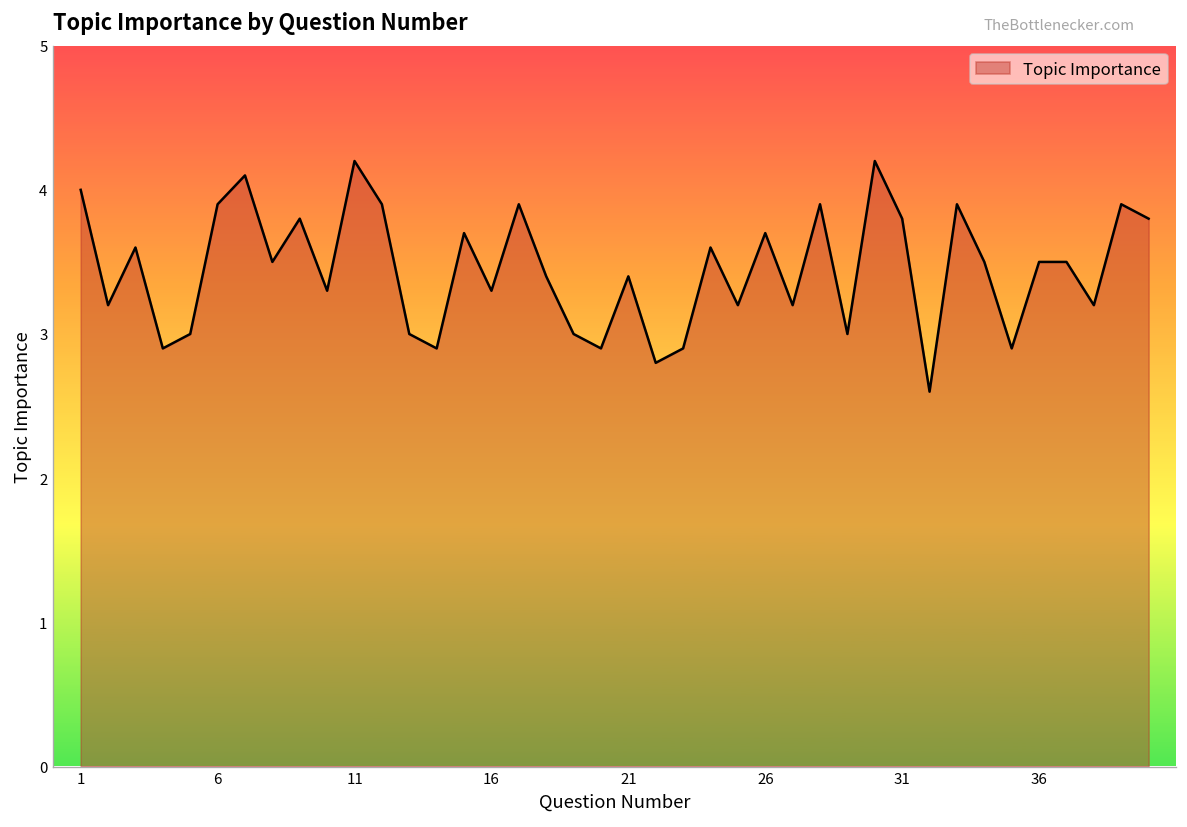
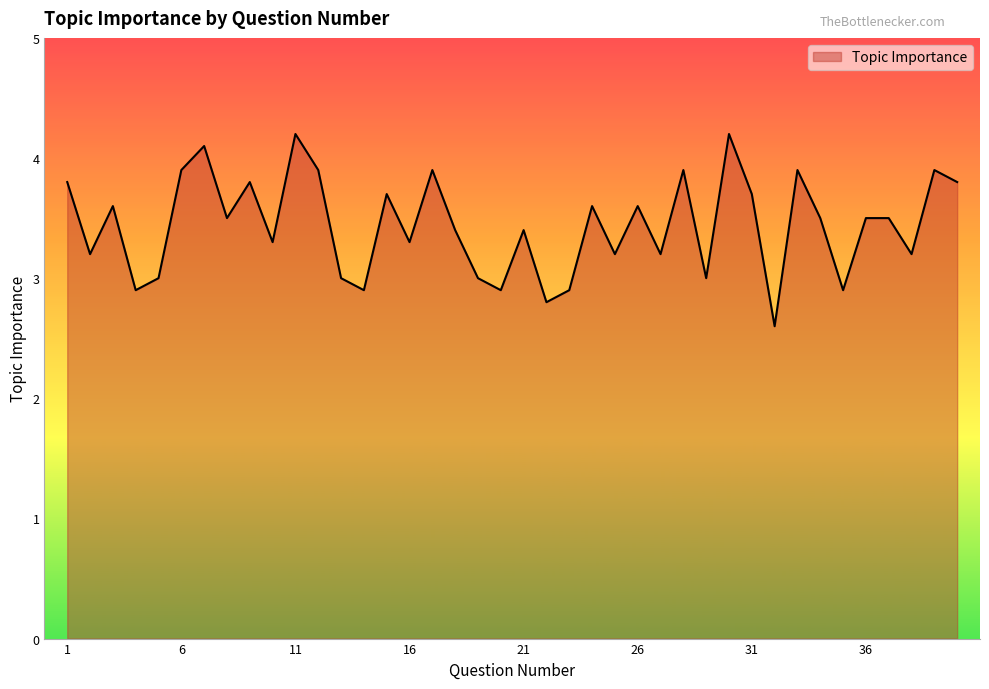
1: 4.0 -> 3.8
26: 3.7 -> 3.6
31: 3.8 -> 3.7
